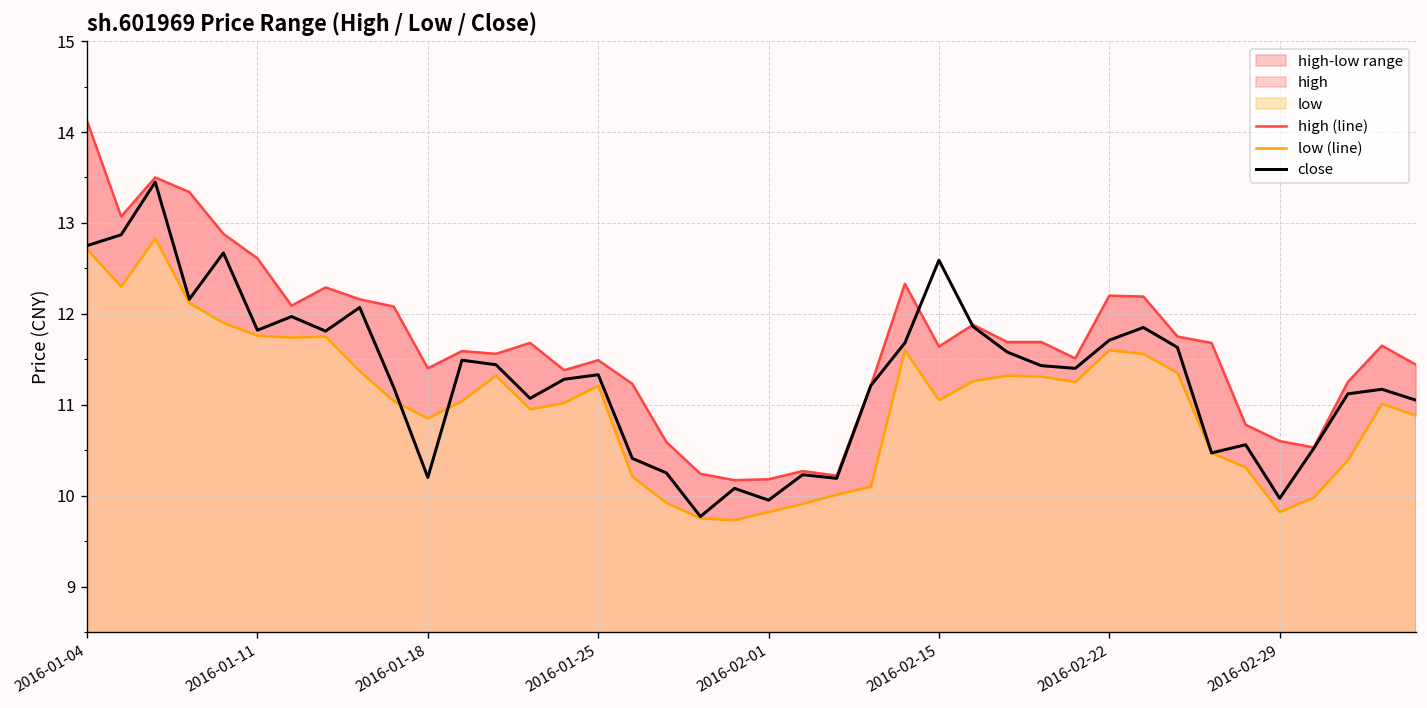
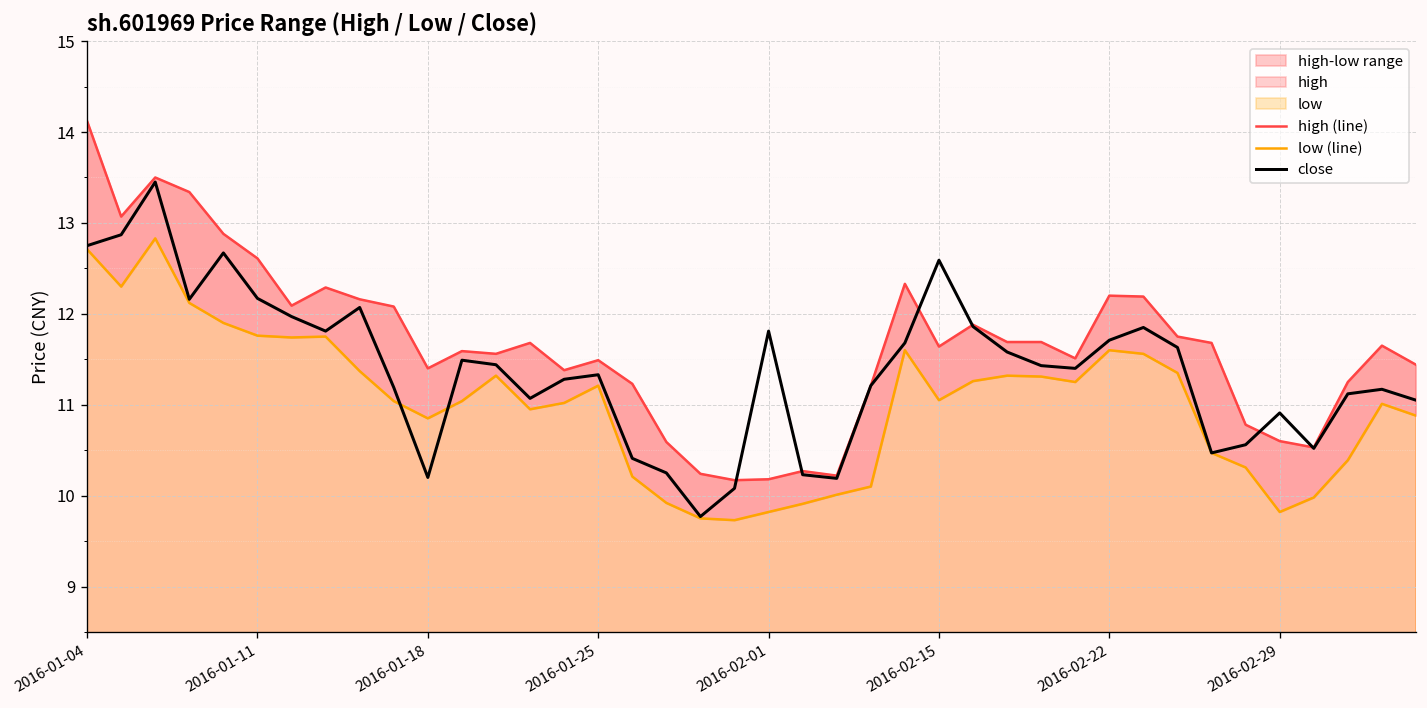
close, 2016-01-11: 11.8 -> 12.2
close, 2016-02-01: 10.0 -> 11.8
close, 2016-02-29: 10.0 -> 10.9
